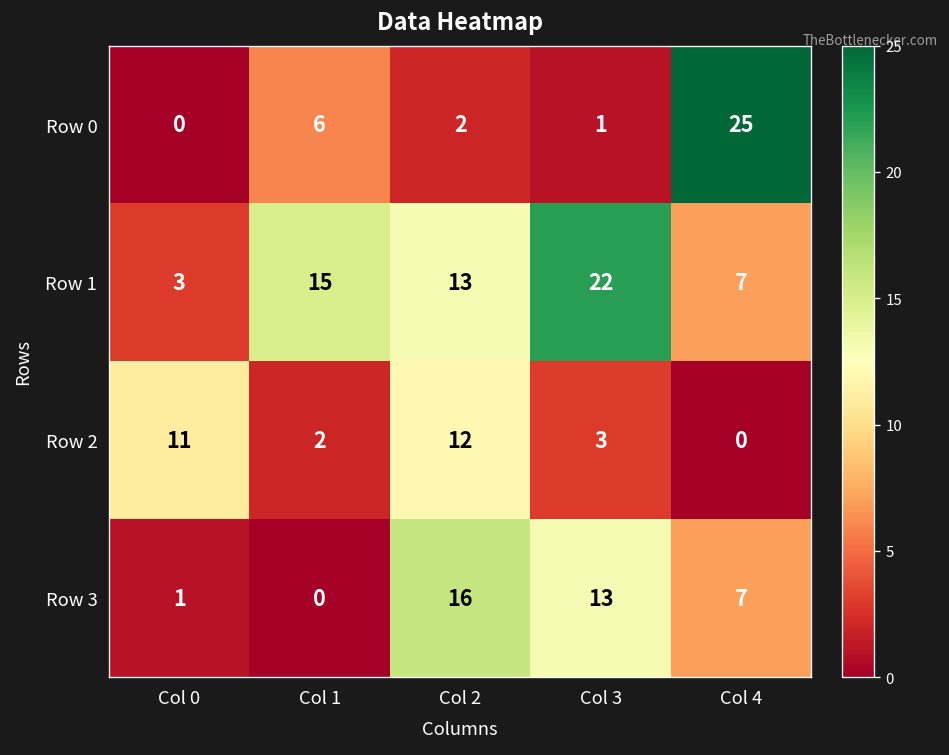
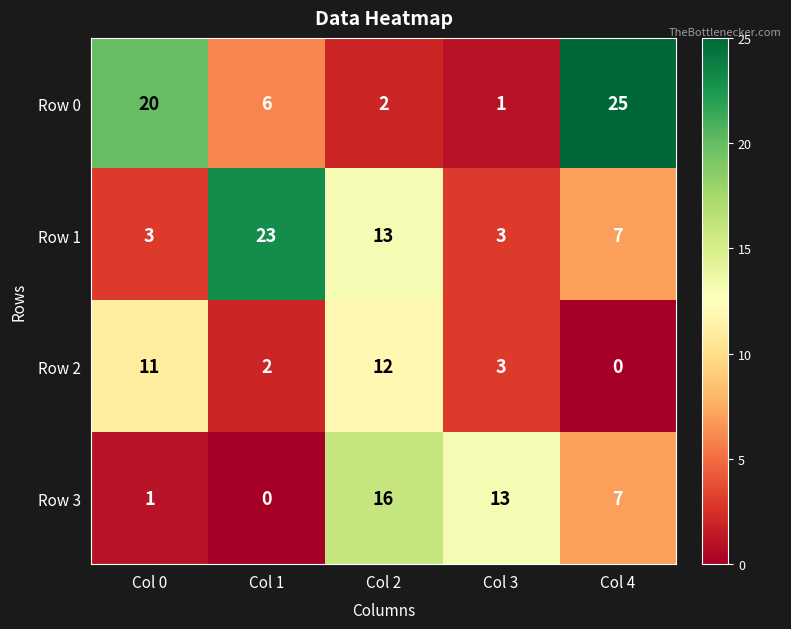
Row 0, Col 0: 0 -> 20
Row 1, Col 1: 15 -> 23
Row 1, Col 3: 22 -> 3
